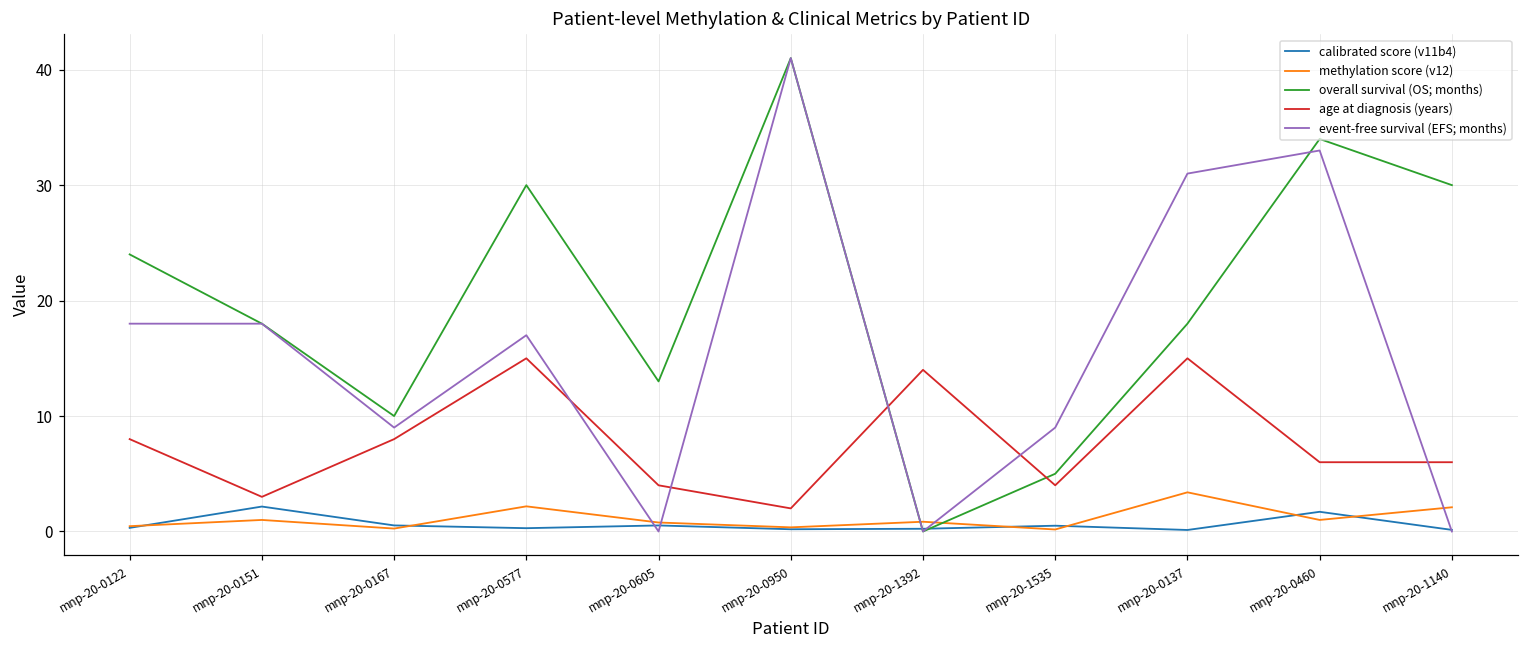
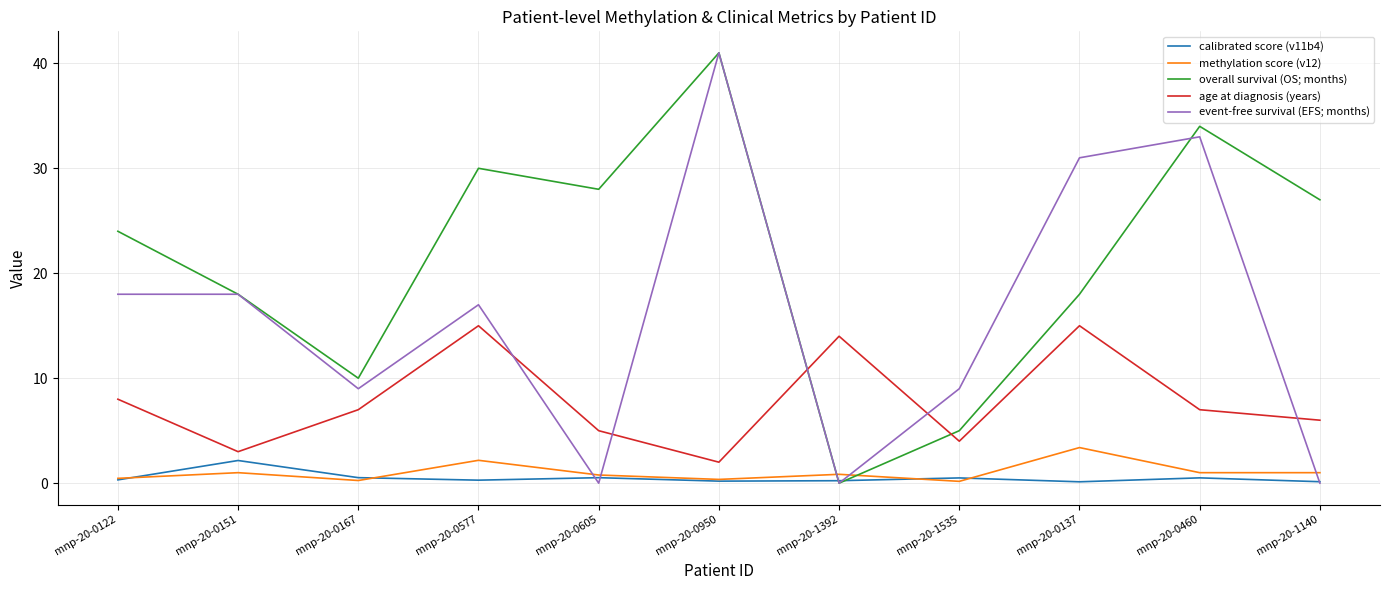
age at diagnosis (years), mnp-20-0167: 8 -> 7
overall survival (OS; months), mnp-20-0605: 13 -> 28
age at diagnosis (years), mnp-20-0605: 4 -> 5
calibrated score (v11b4), mnp-20-0460: 1.7 -> 0.5
age at diagnosis (years), mnp-20-0460: 6 -> 7
methylation score (v12), mnp-20-1140: 2.1 -> 1.0
overall survival (OS; months), mnp-20-1140: 30 -> 27
